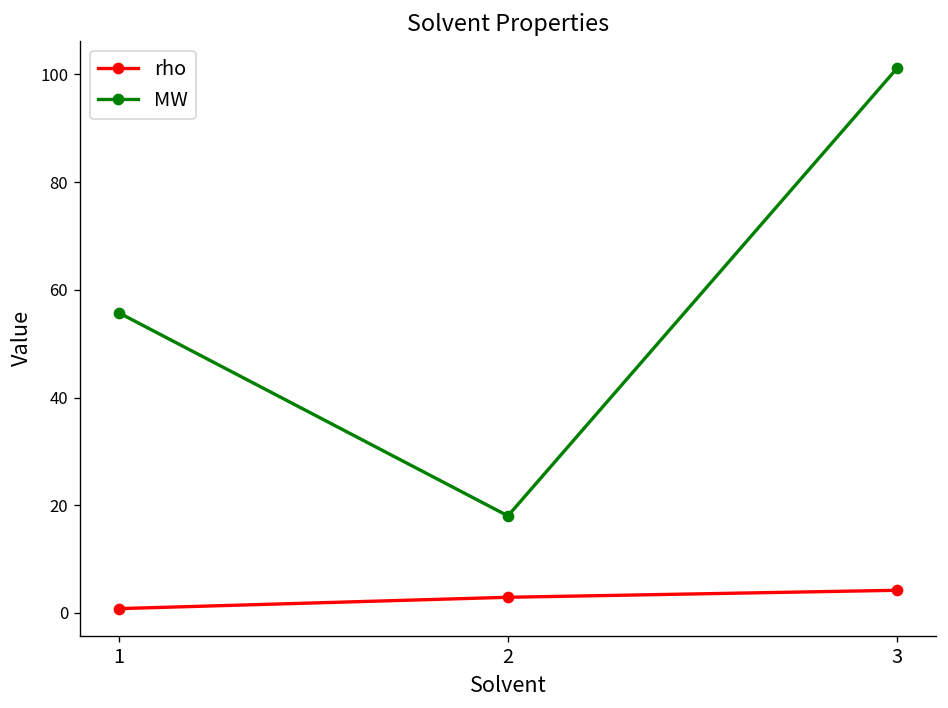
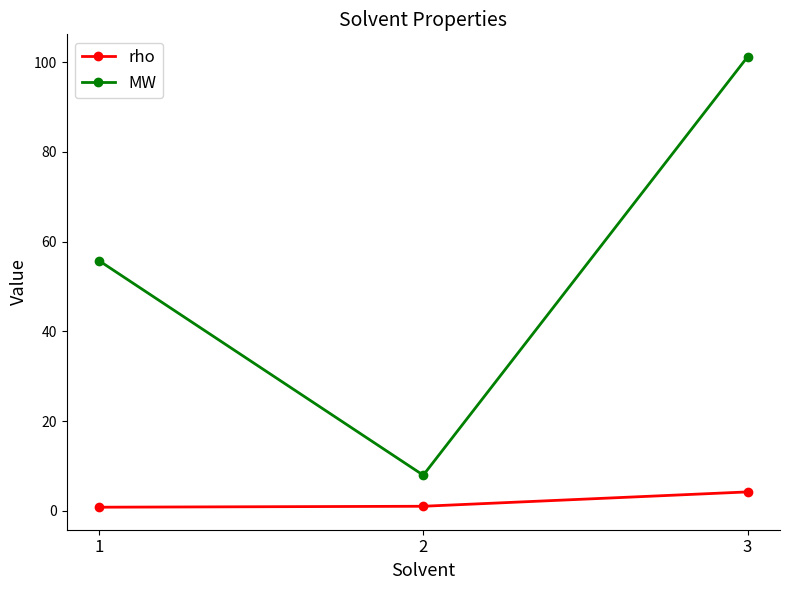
rho, 2: 3 -> 1
MW, 2: 18 -> 8
